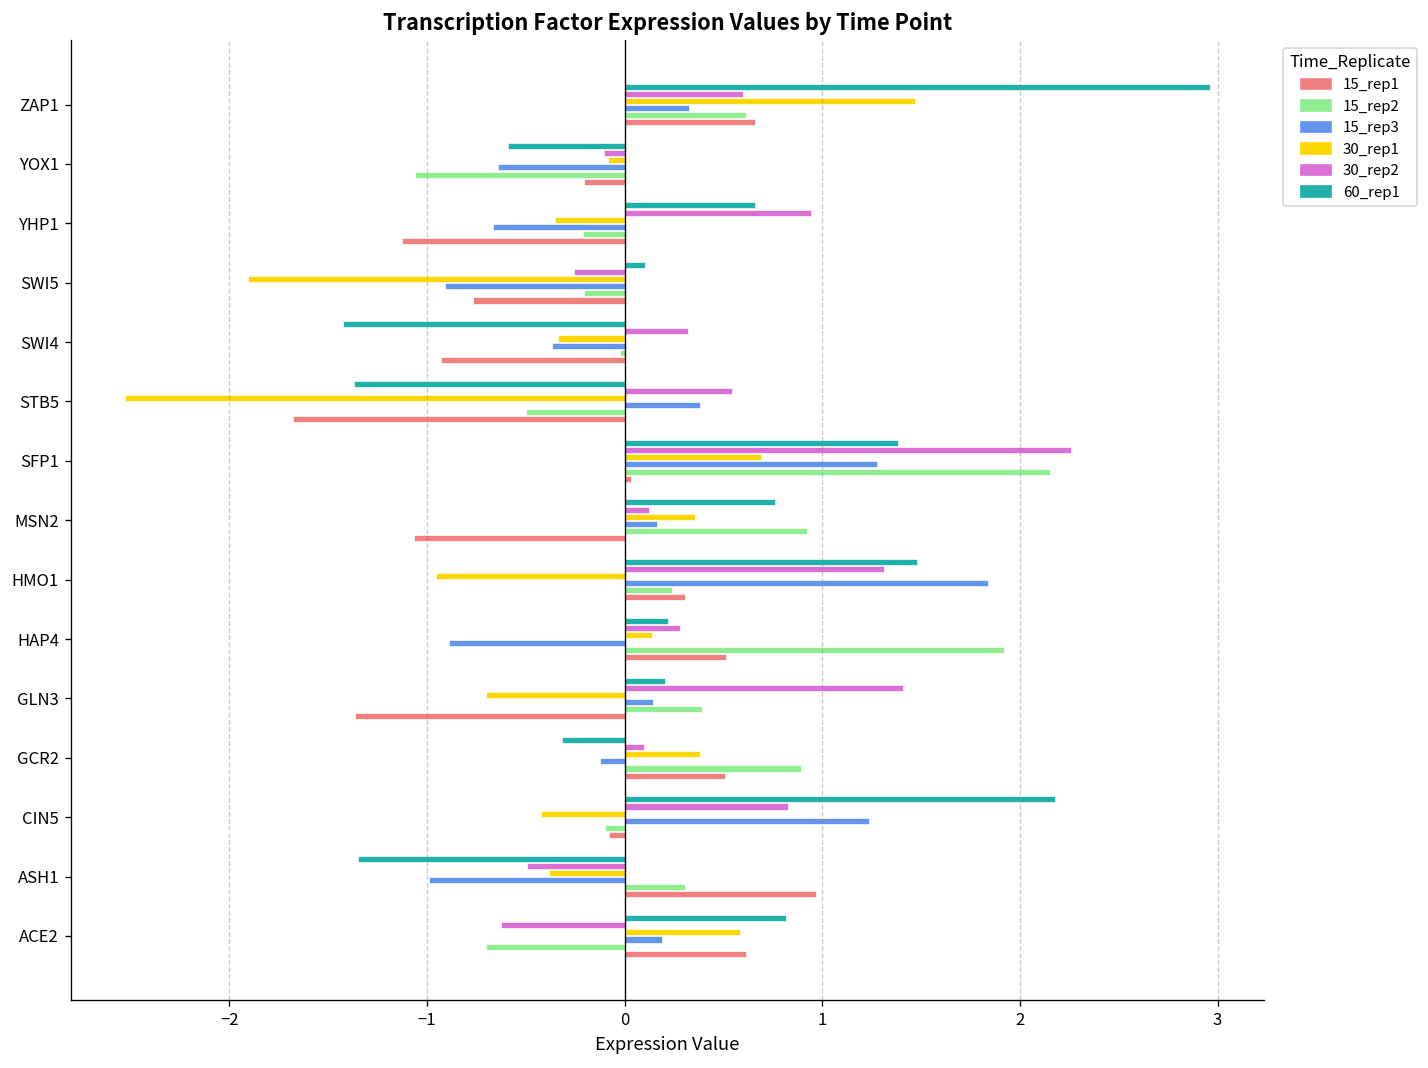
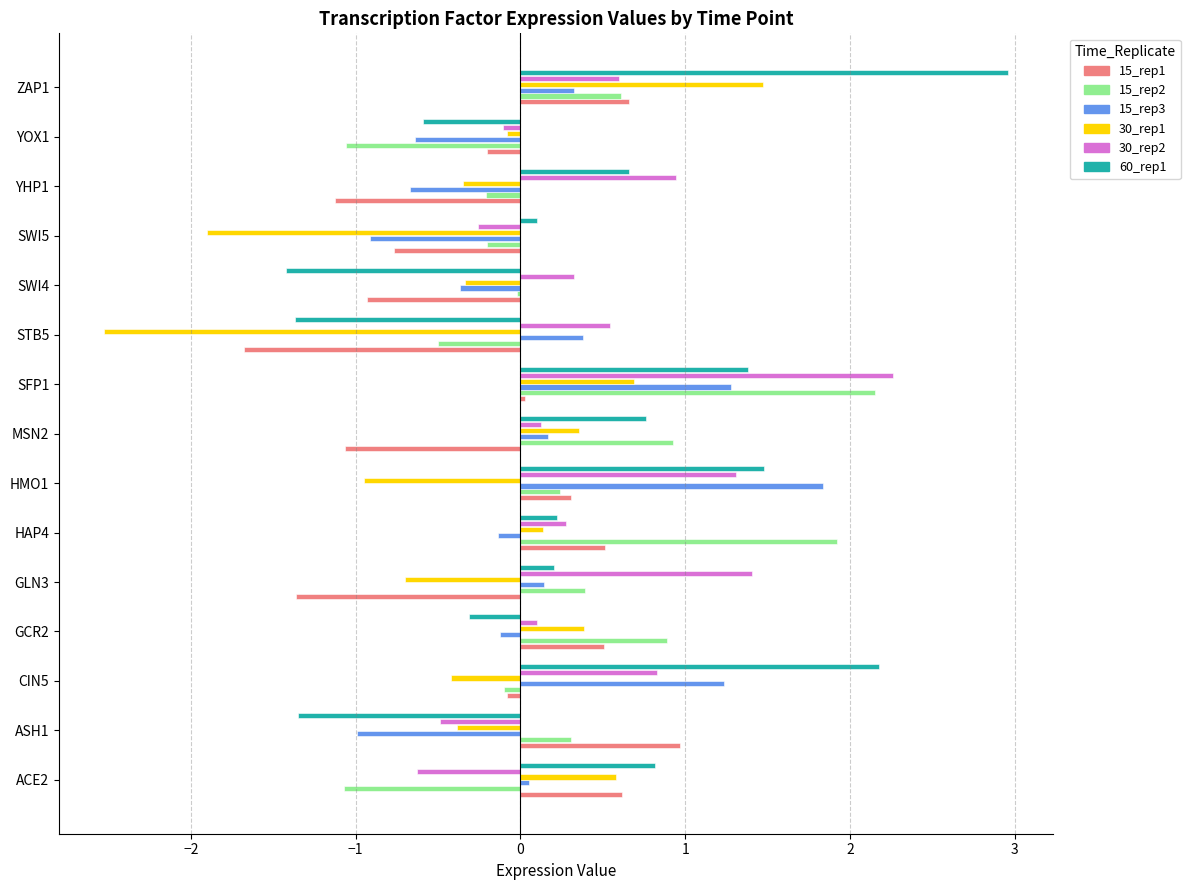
15_rep3, HAP4: -0.89 -> -0.14
15_rep3, ACE2: 0.19 -> 0.05
15_rep2, ACE2: -0.70 -> -1.07
